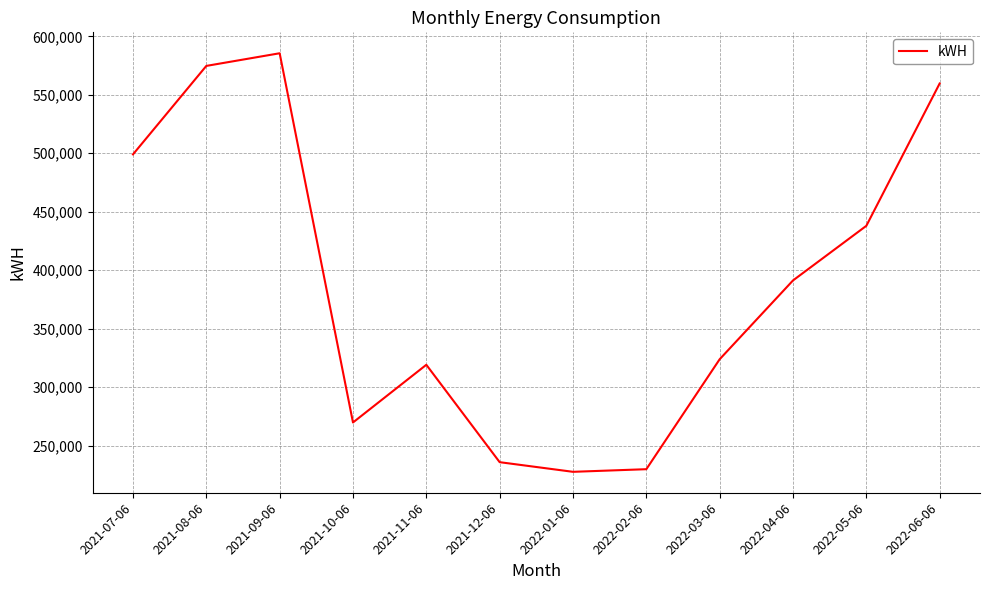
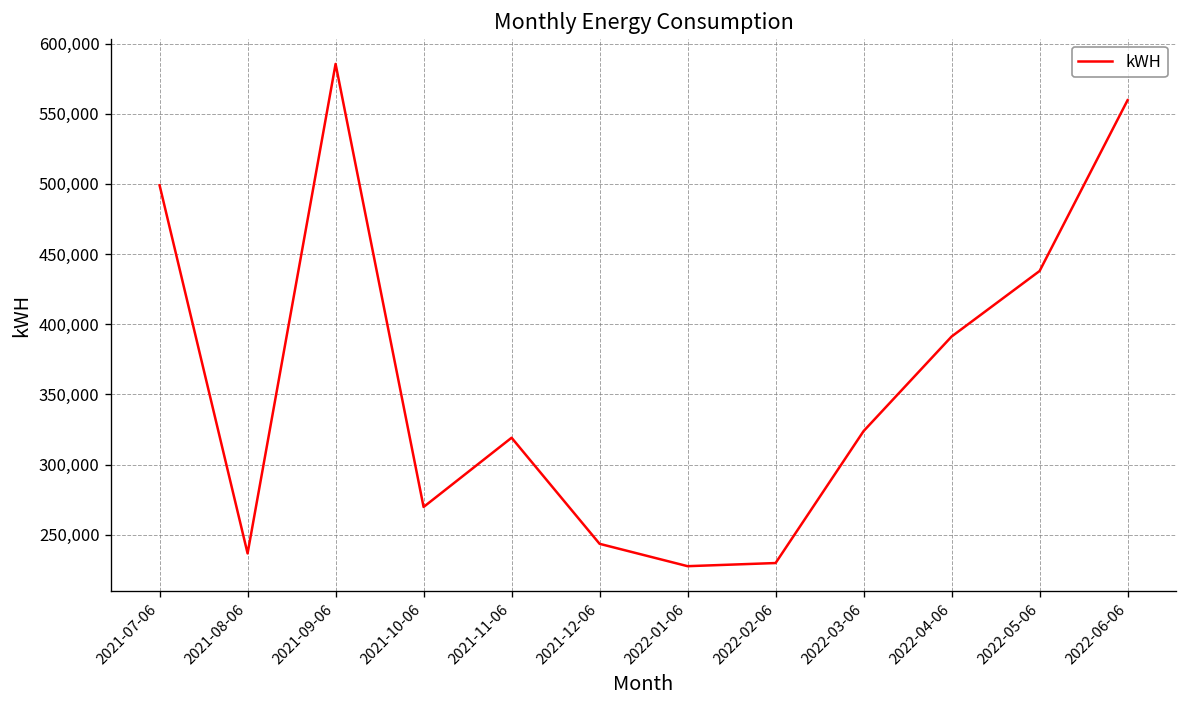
2021-08-06: 575,000 -> 237,000
2021-12-06: 236,000 -> 243,000
